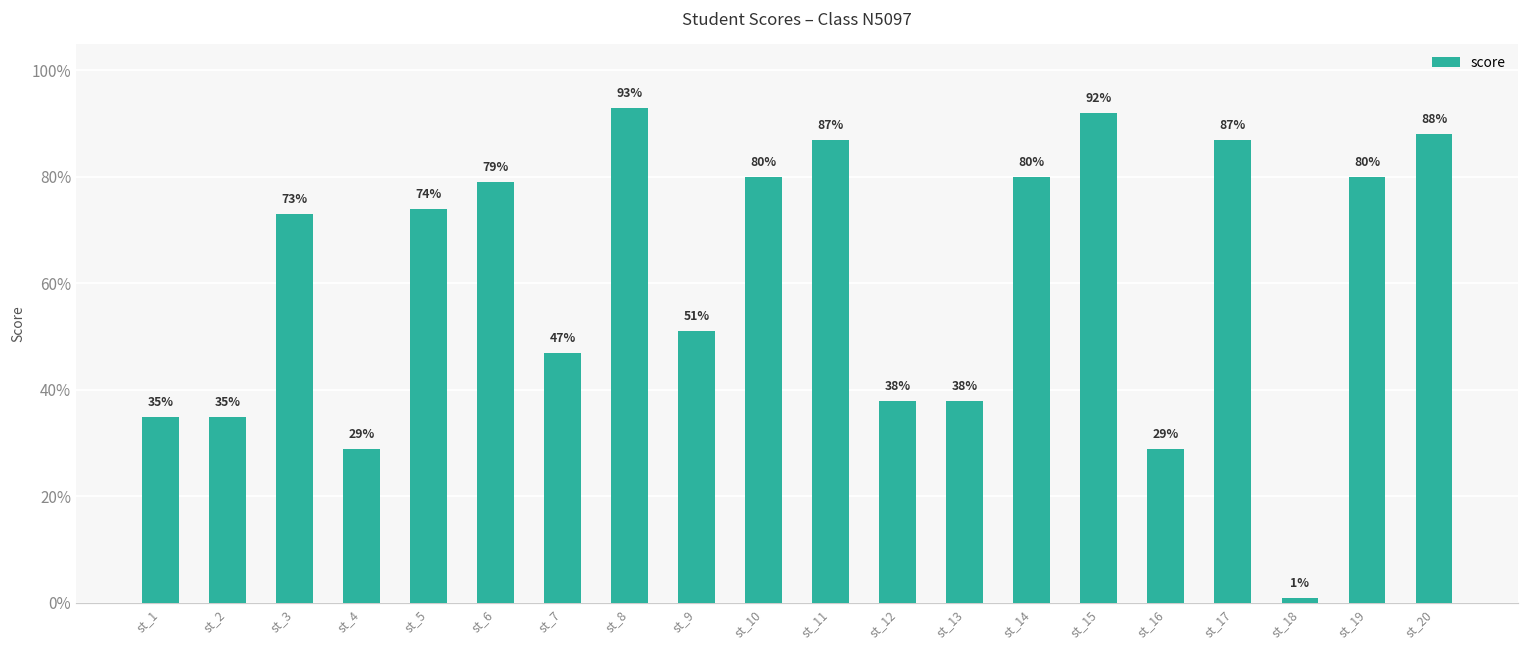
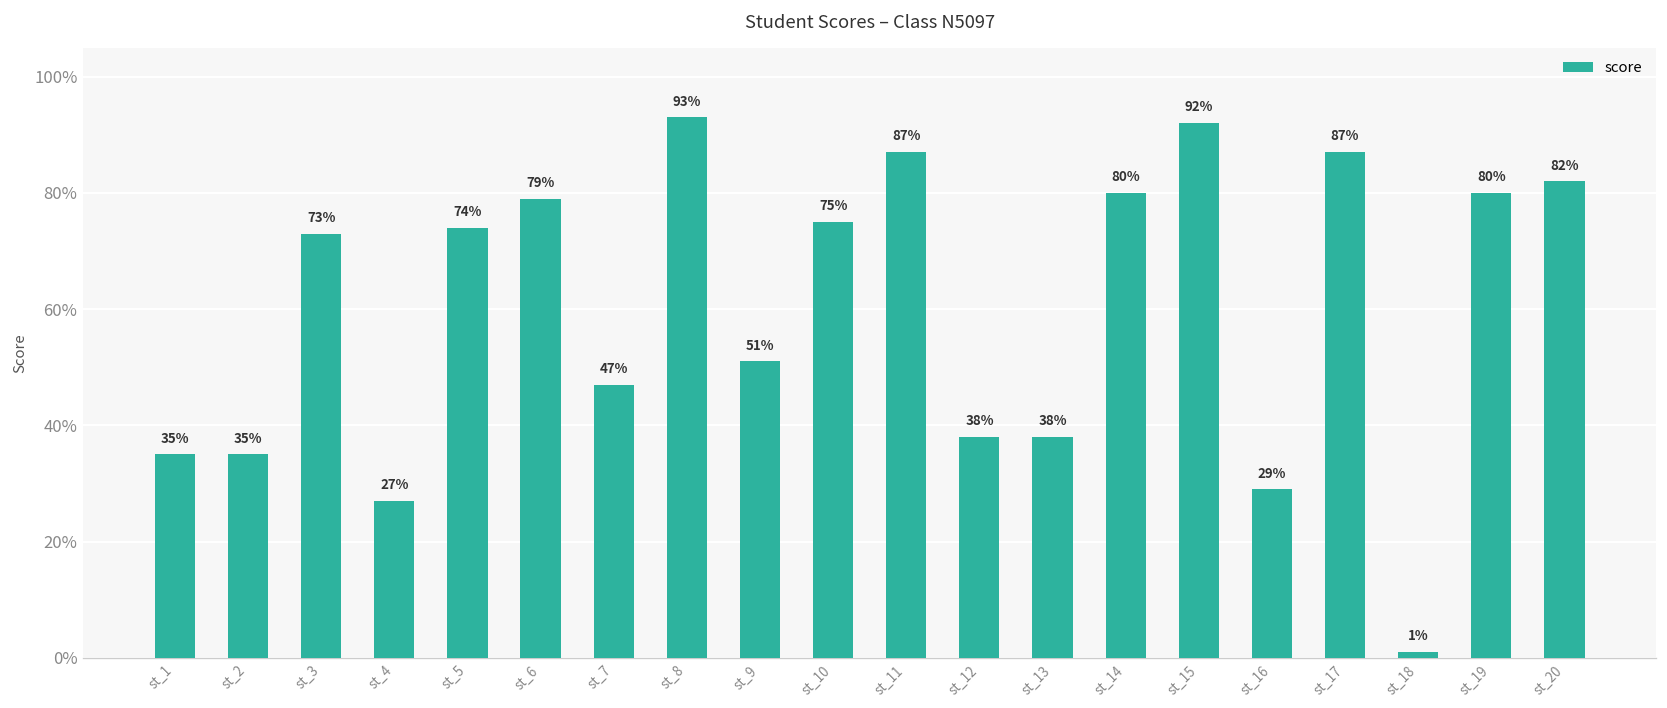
st_4: 29% -> 27%
st_10: 80% -> 75%
st_20: 88% -> 82%
